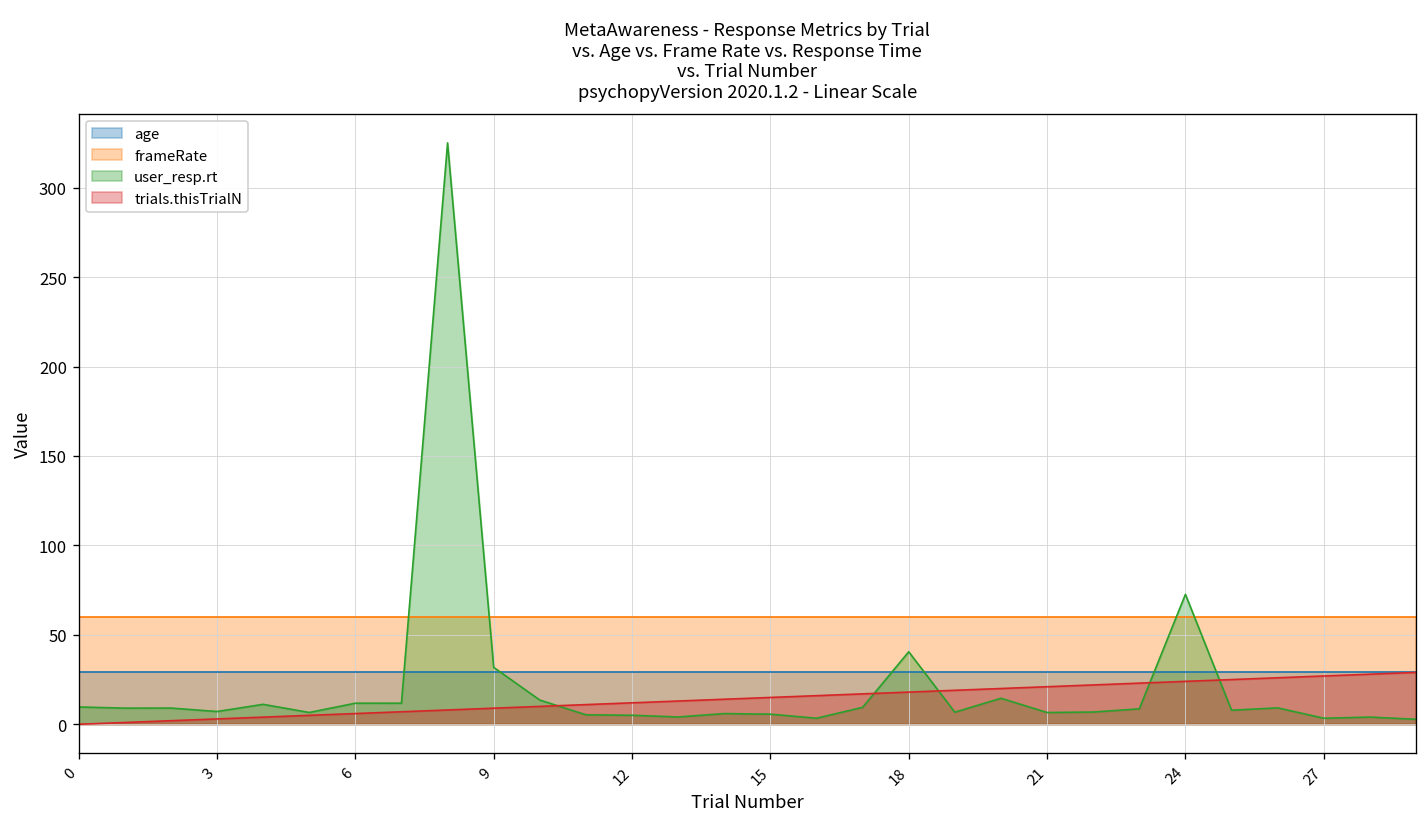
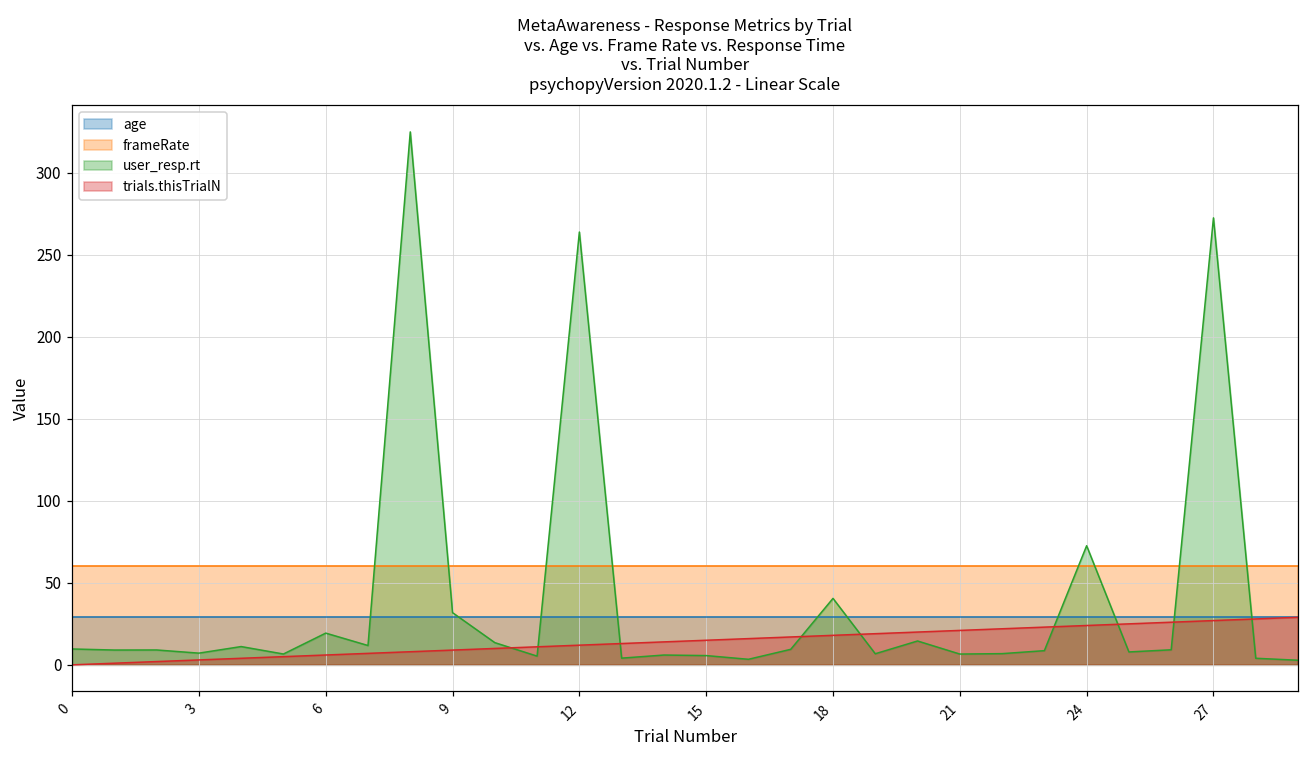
user_resp.rt, 6: 12 -> 19
user_resp.rt, 12: 5 -> 264
user_resp.rt, 27: 3 -> 273
